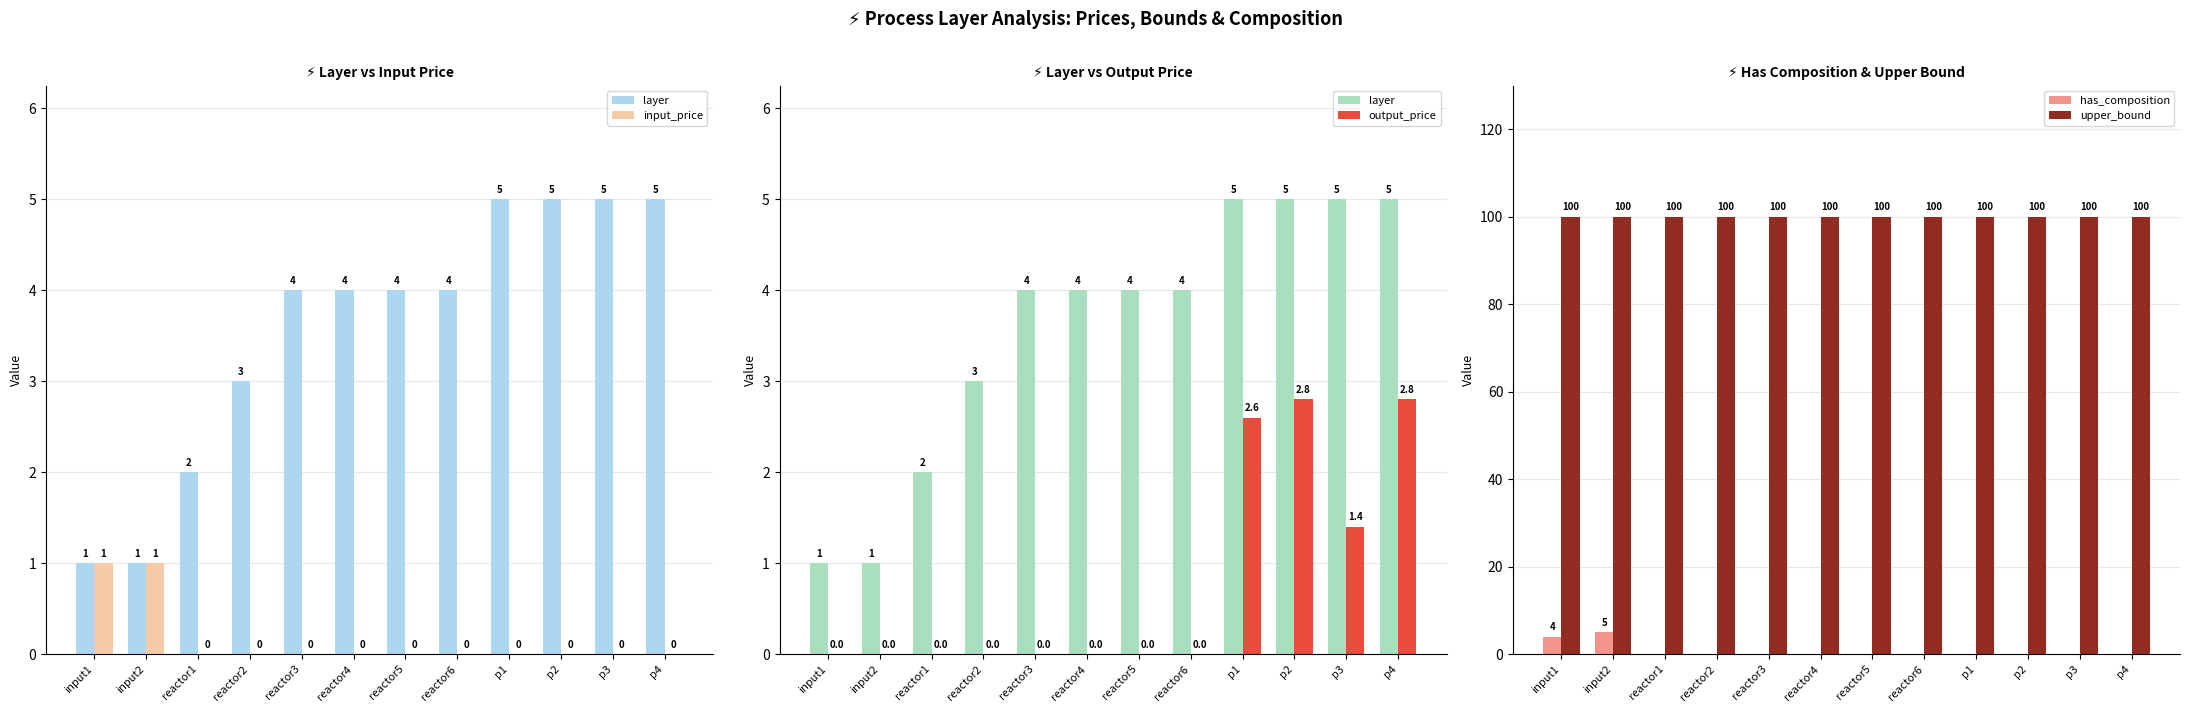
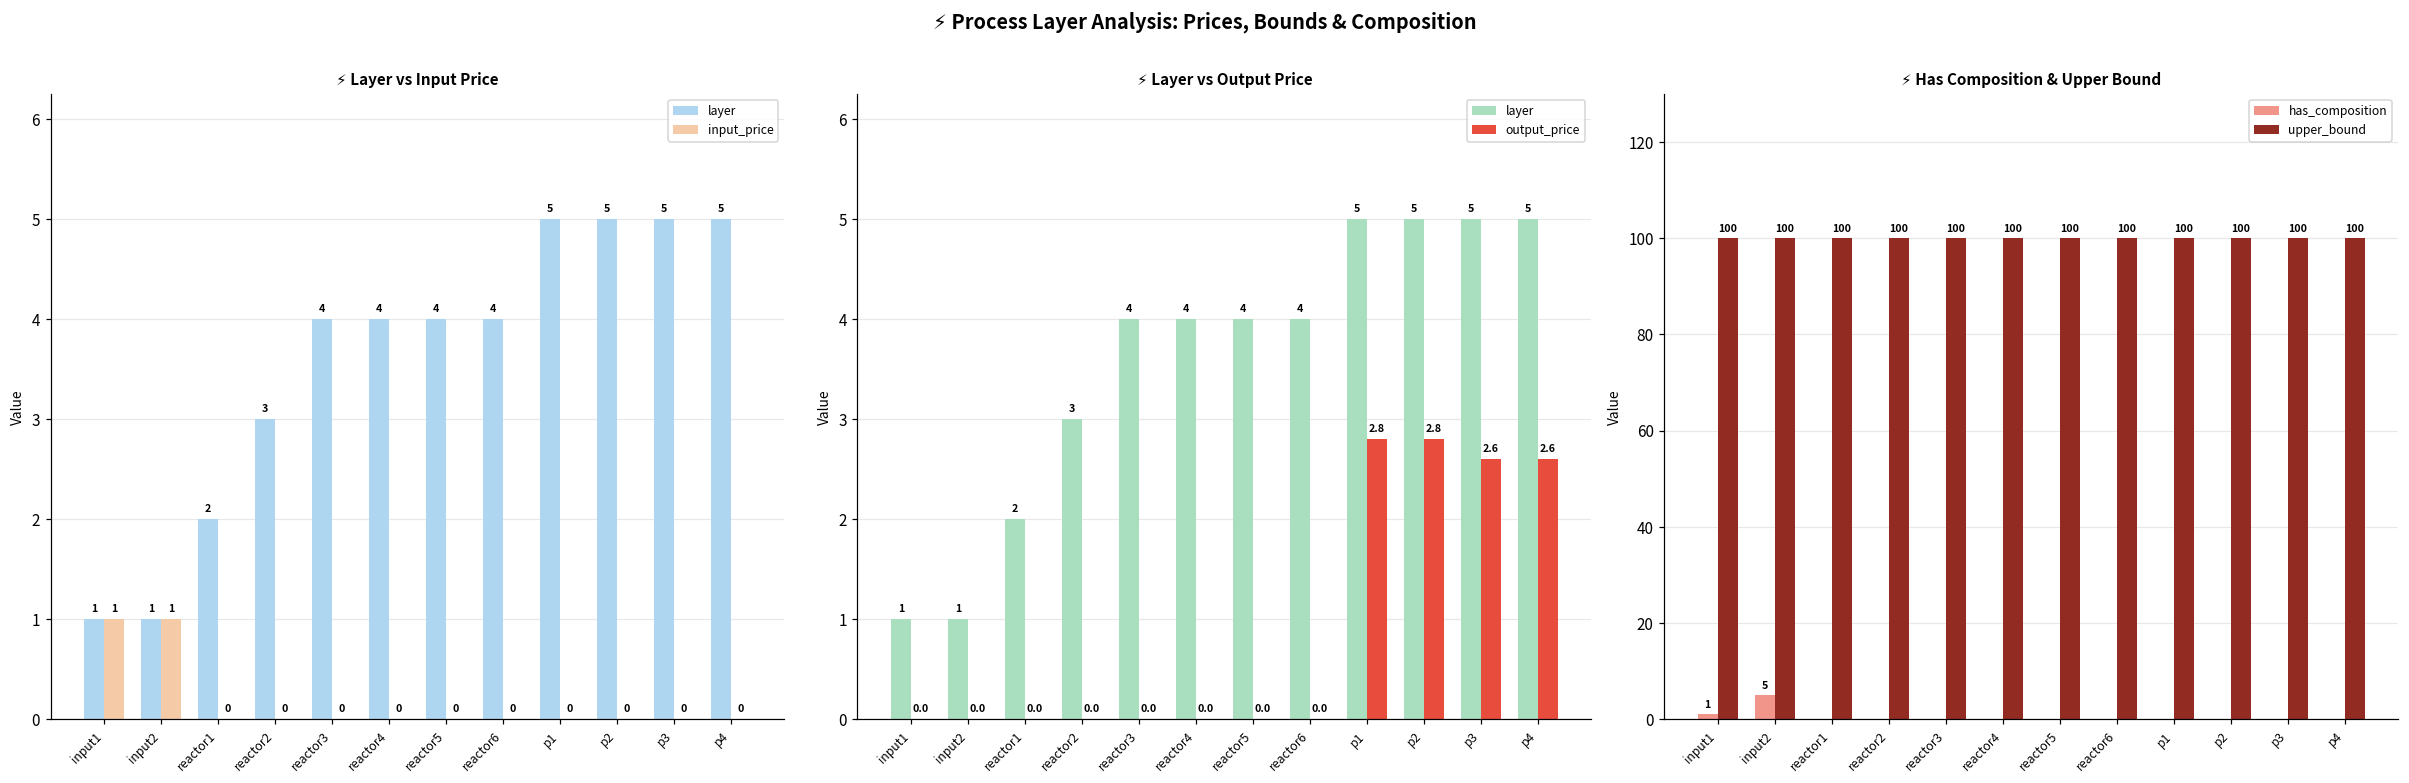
⚡ Layer vs Output Price, output_price, p1: 2.6 -> 2.8
⚡ Layer vs Output Price, output_price, p3: 1.4 -> 2.6
⚡ Layer vs Output Price, output_price, p4: 2.8 -> 2.6
⚡ Has Composition & Upper Bound, has_composition, input1: 4 -> 1
